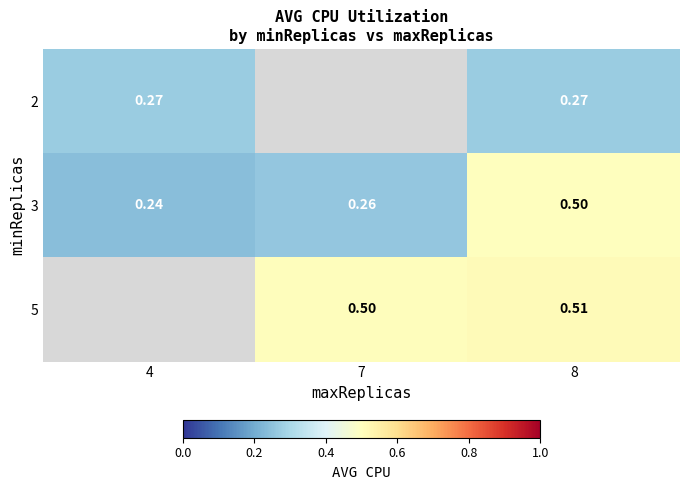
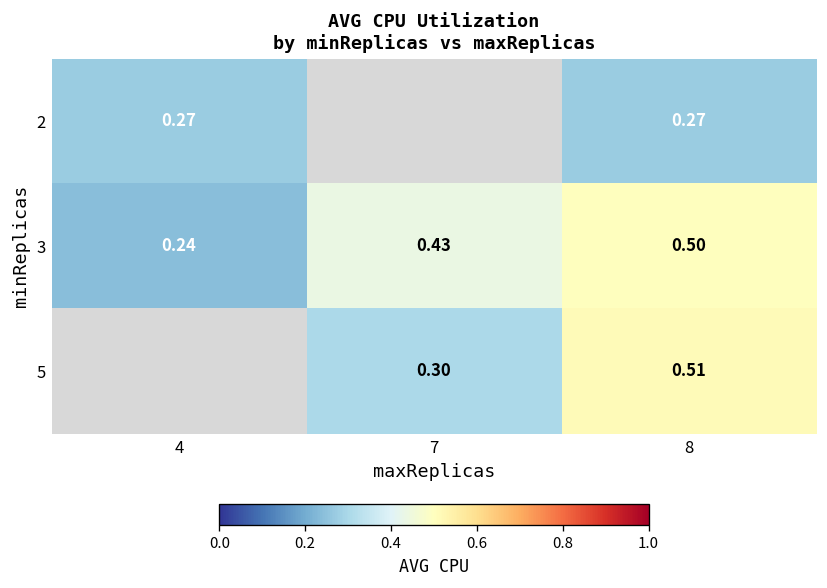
3, 7: 0.26 -> 0.43
5, 7: 0.50 -> 0.30
